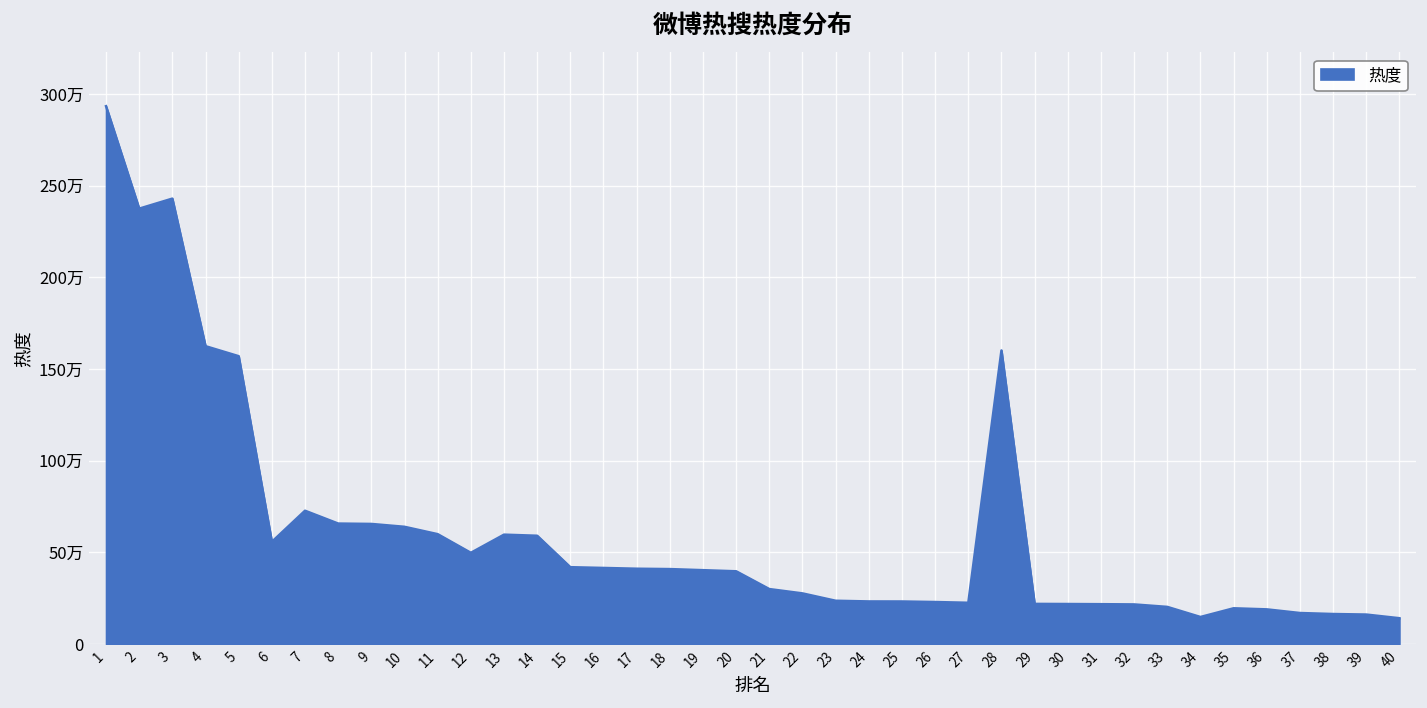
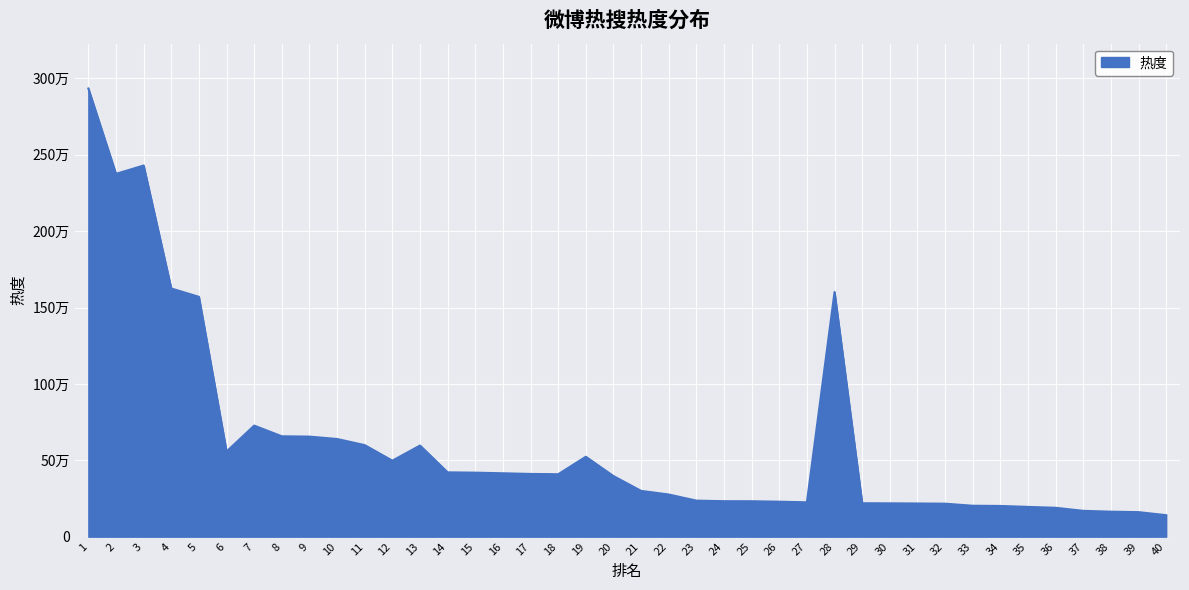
14: 59万 -> 42万
19: 40万 -> 52万
34: 15万 -> 20万
